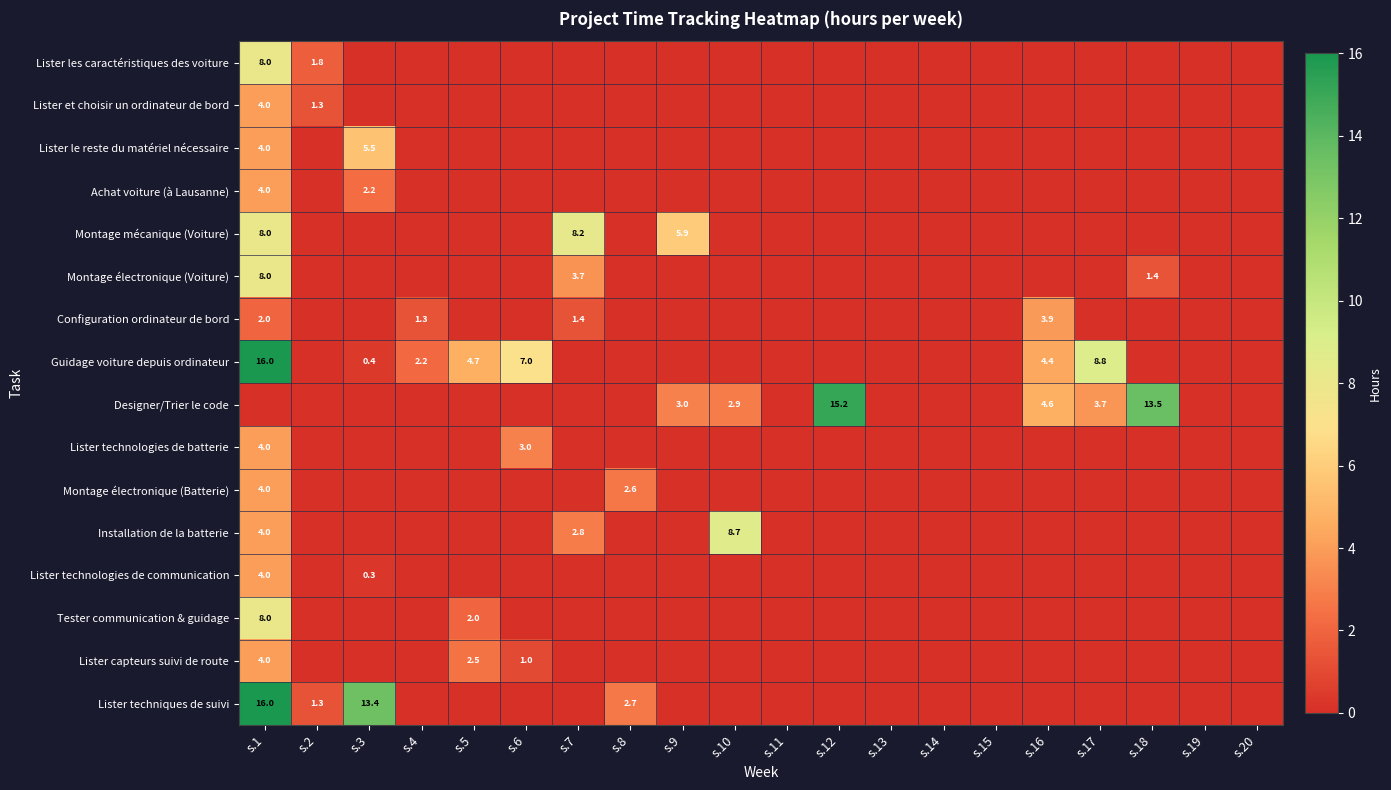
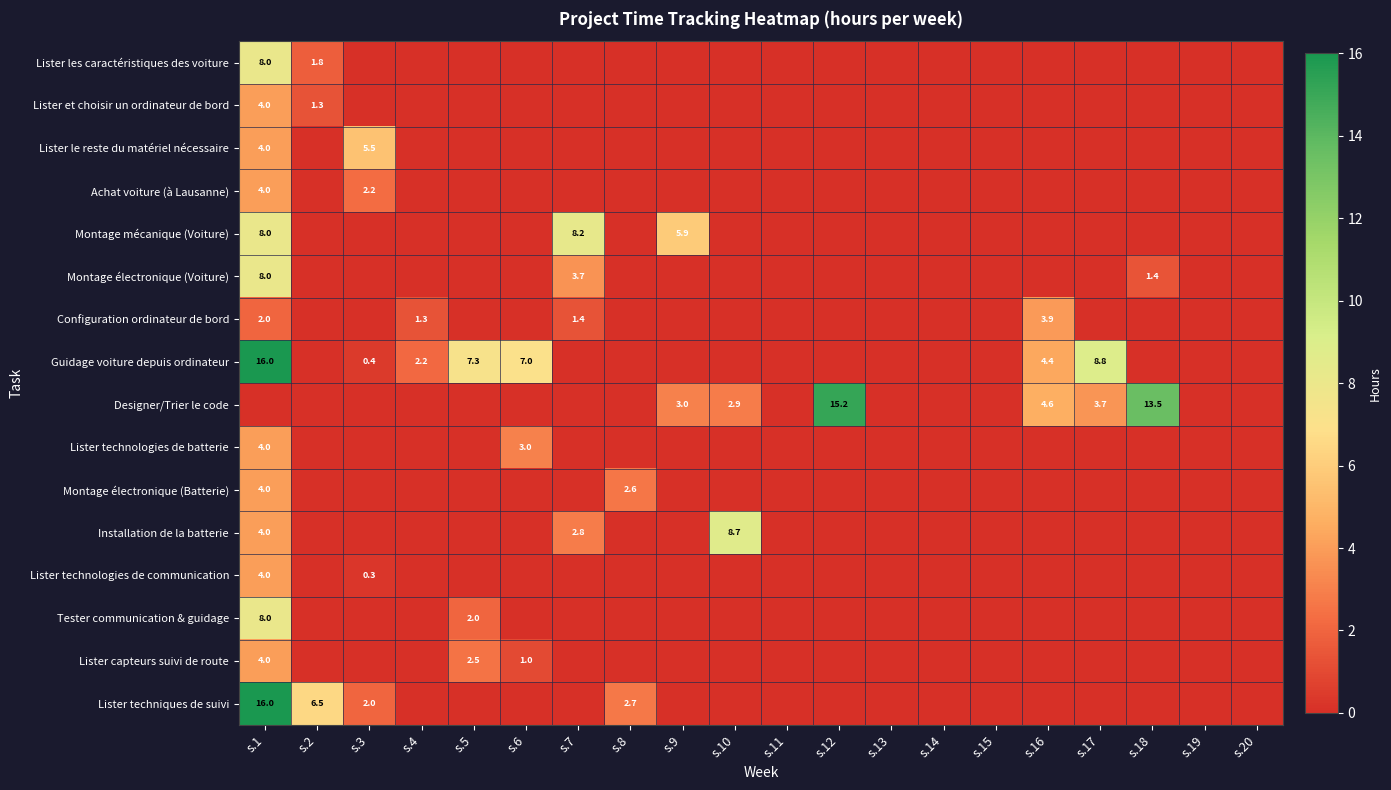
Guidage voiture depuis ordinateur, s.5: 4.7 -> 7.3
Lister techniques de suivi, s.2: 1.3 -> 6.5
Lister techniques de suivi, s.3: 13.4 -> 2.0
